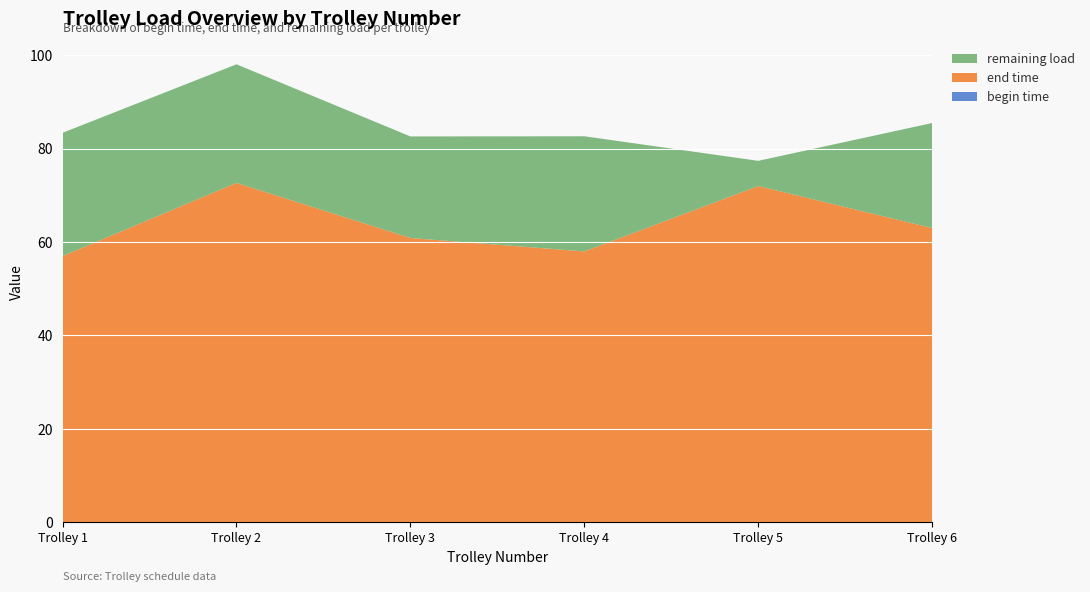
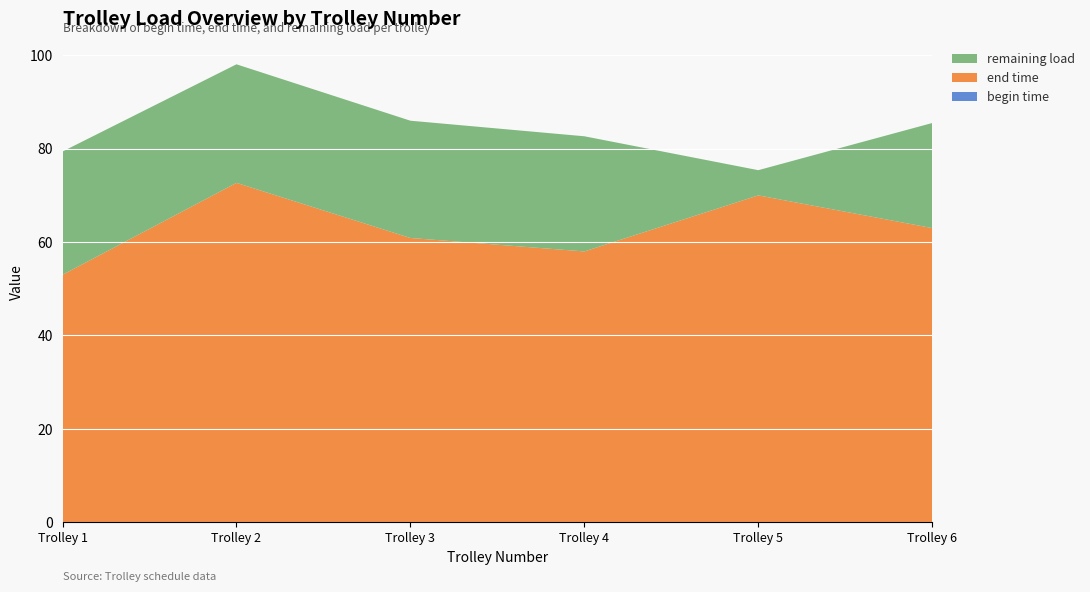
end time, Trolley 1: 57 -> 53
remaining load, Trolley 3: 22 -> 25
end time, Trolley 5: 72 -> 70
